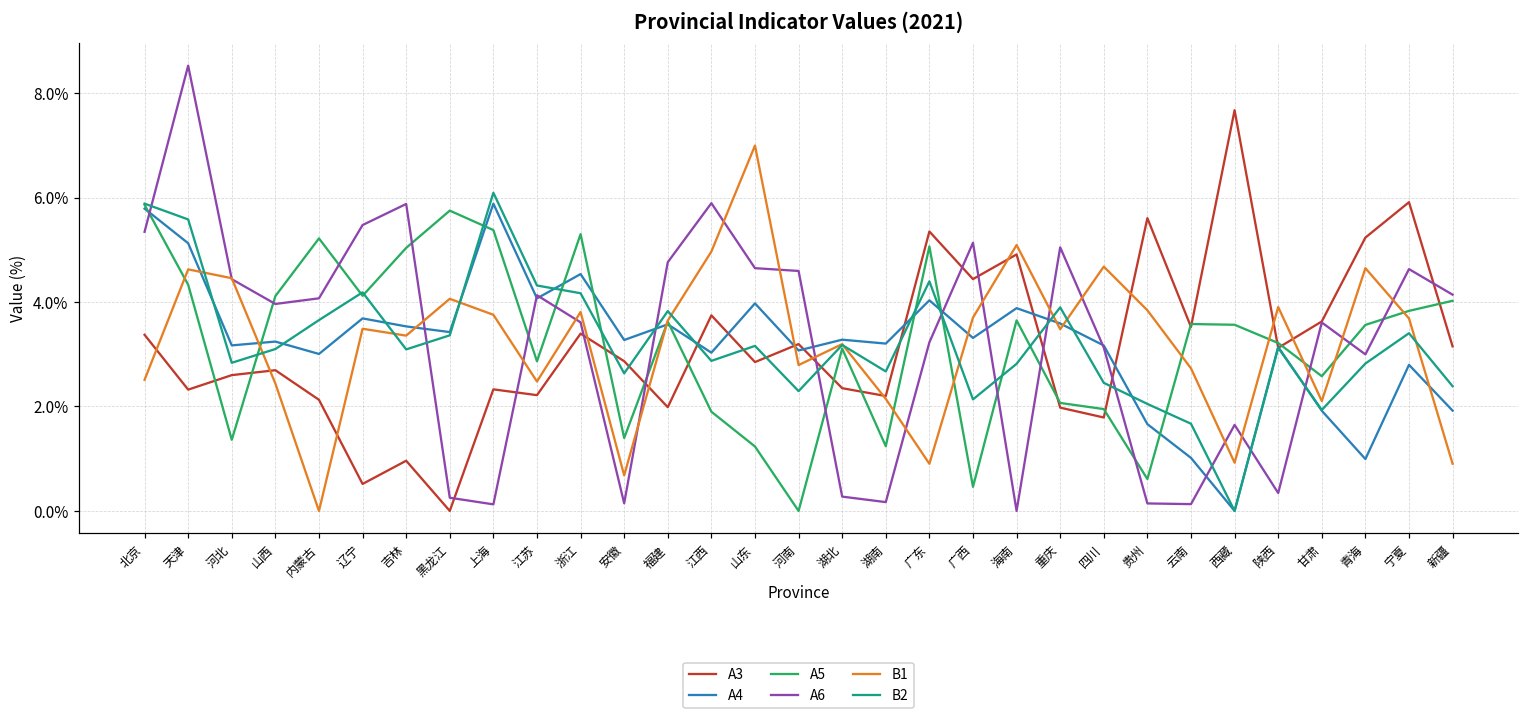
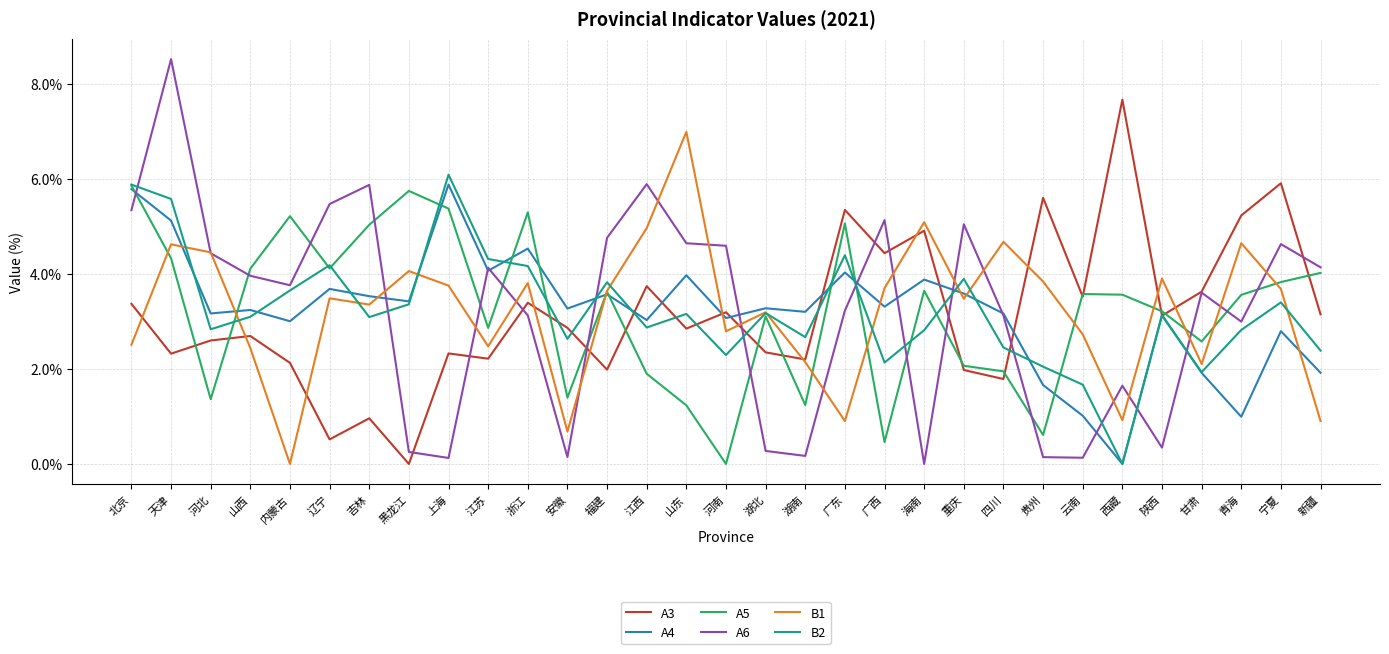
A6, 内蒙古: 4.1% -> 3.8%
A6, 浙江: 3.6% -> 3.1%
